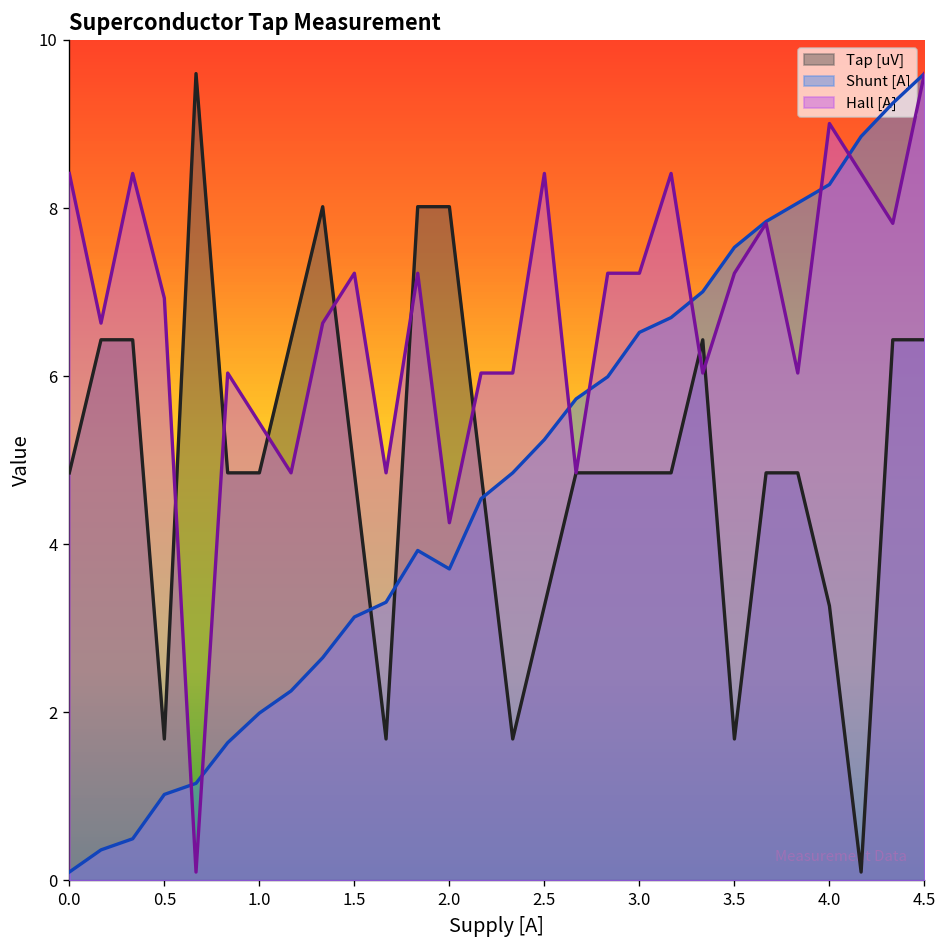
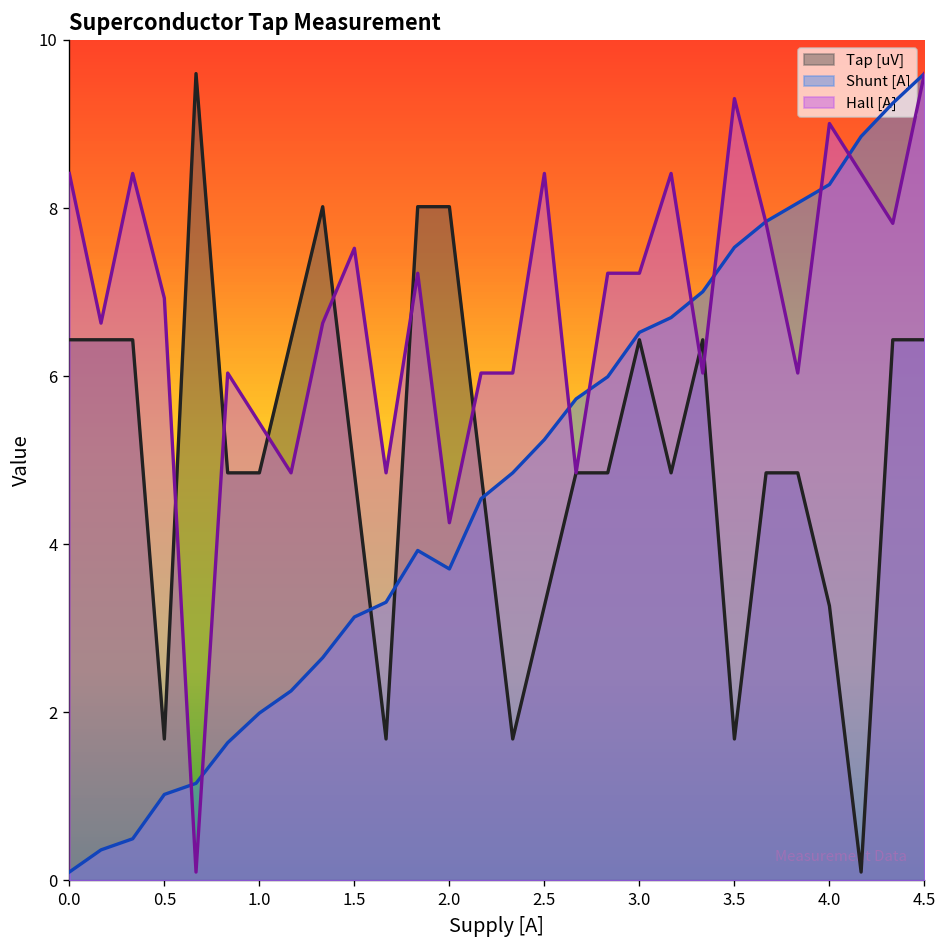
Tap [uV], 0.0: 4.8 -> 6.4
Hall [A], 1.5: 7.2 -> 7.5
Tap [uV], 3.0: 4.8 -> 6.4
Hall [A], 3.5: 7.2 -> 9.3
